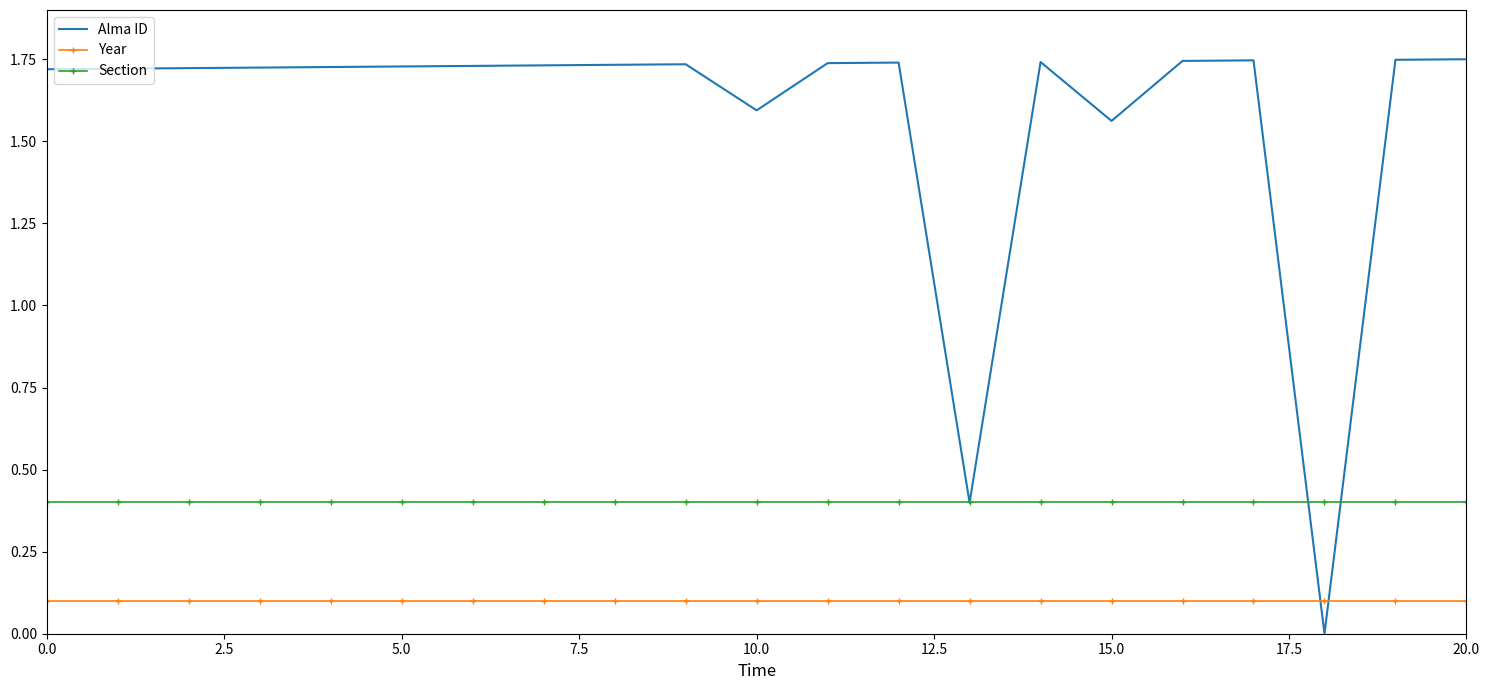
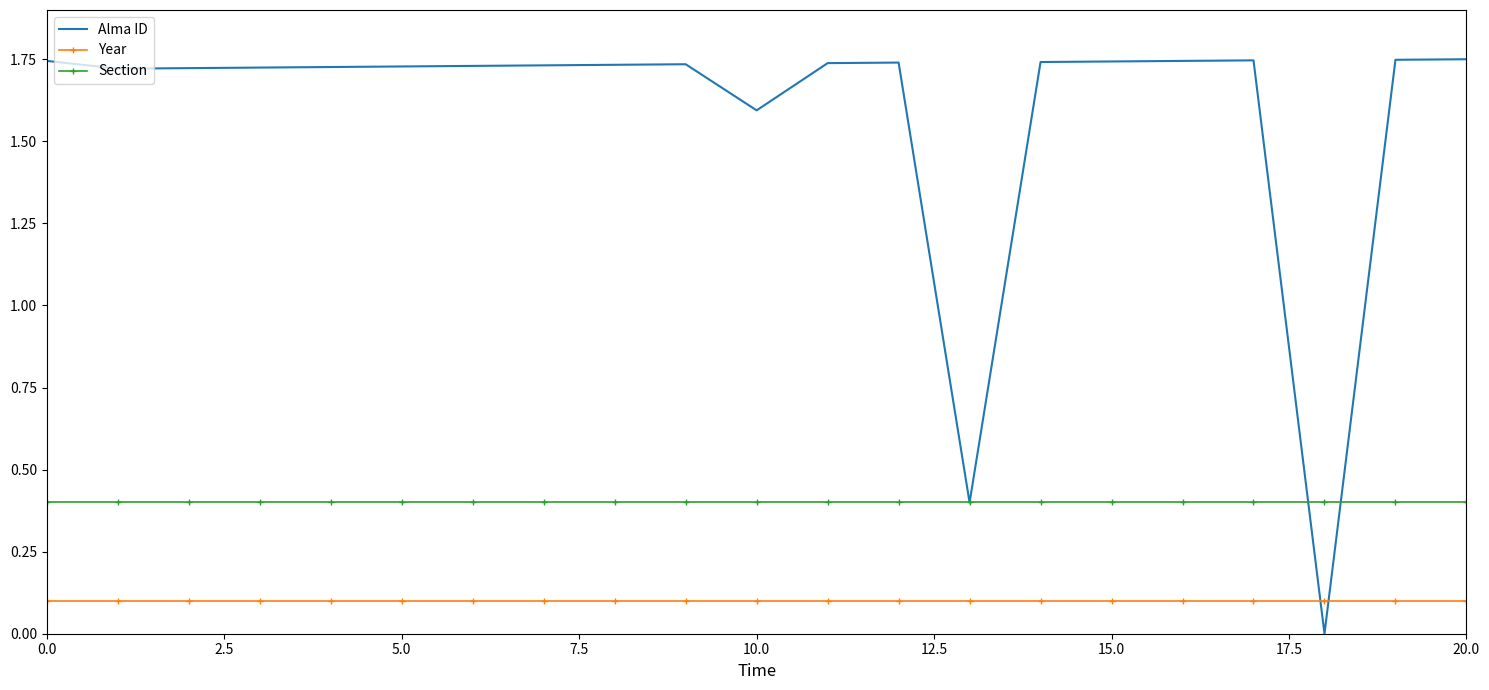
Alma ID, 0.0: 1.72 -> 1.74
Alma ID, 15.0: 1.56 -> 1.74
